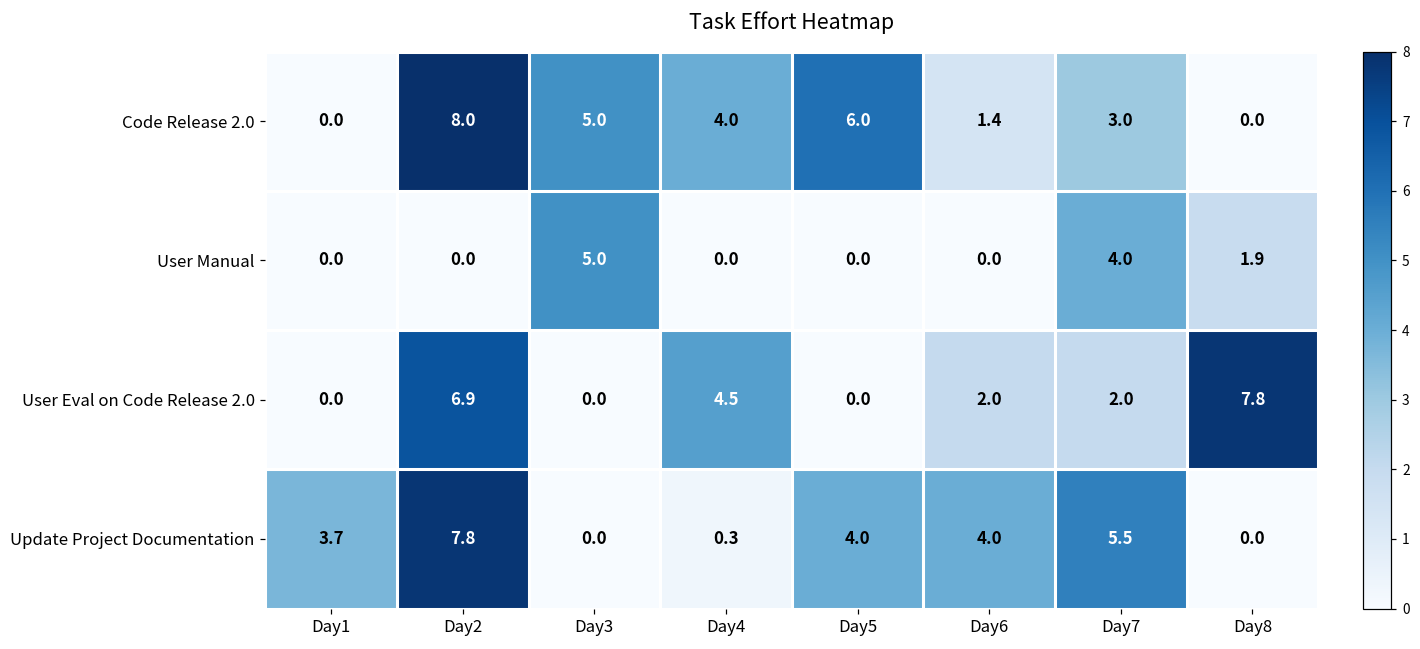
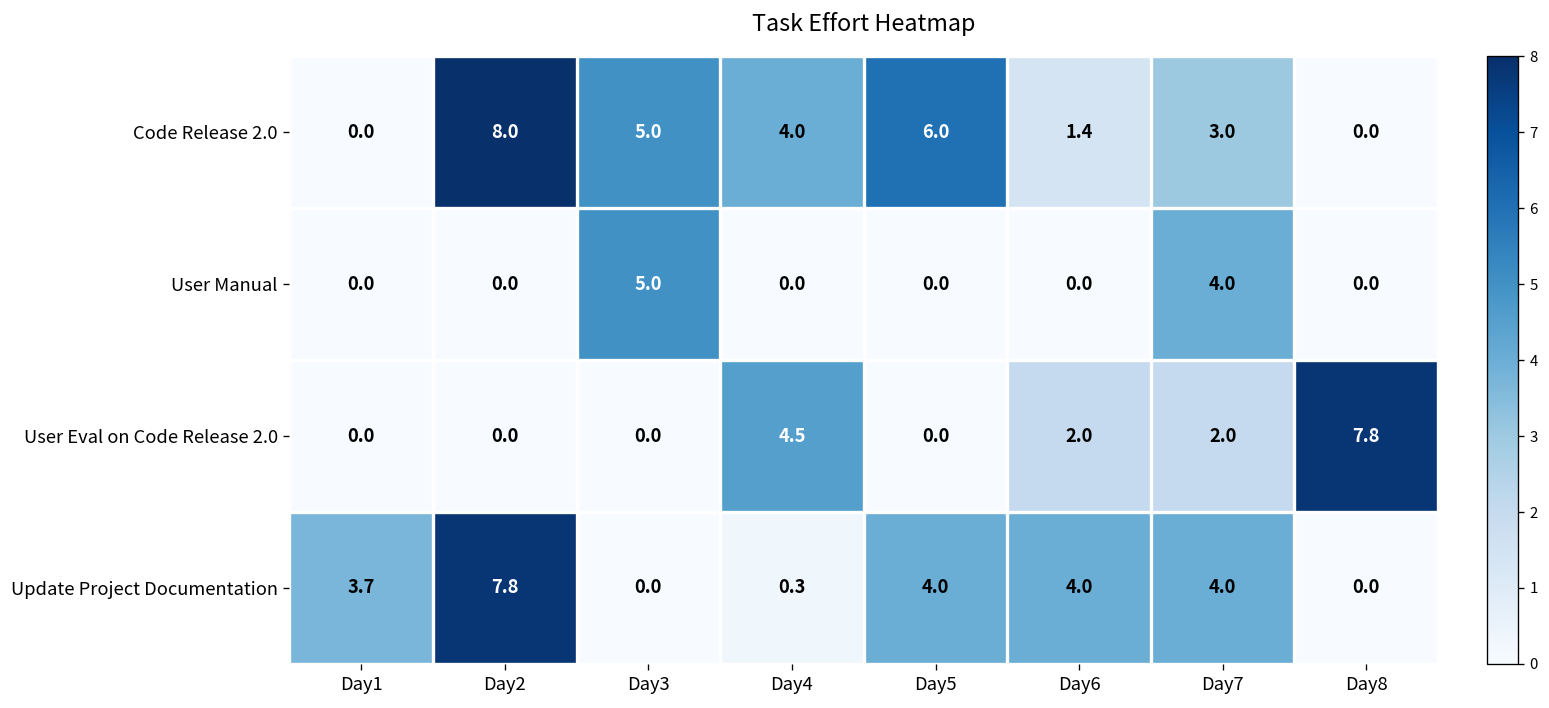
User Manual, Day8: 1.9 -> 0.0
User Eval on Code Release 2.0, Day2: 6.9 -> 0.0
Update Project Documentation, Day7: 5.5 -> 4.0
